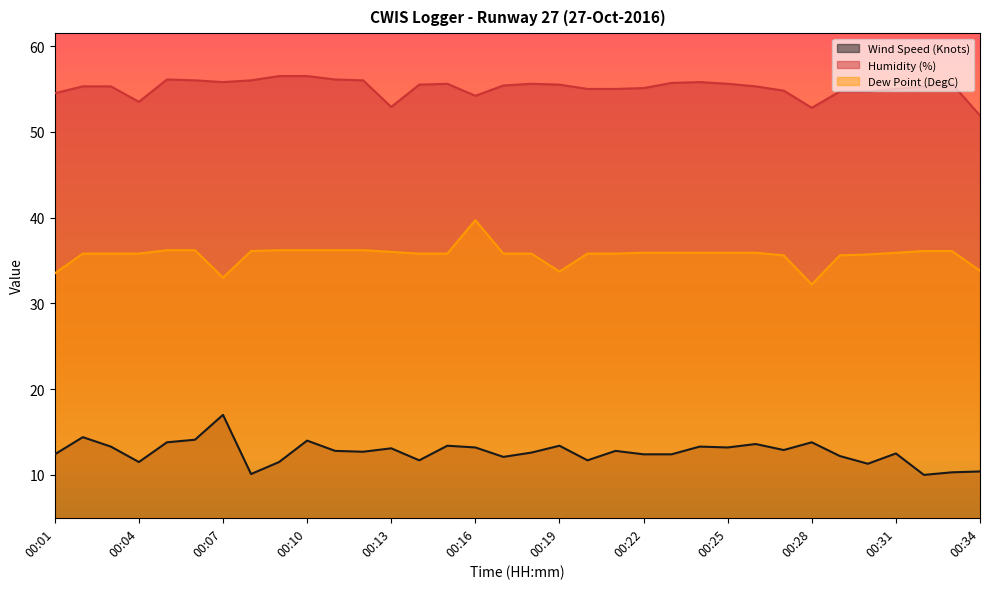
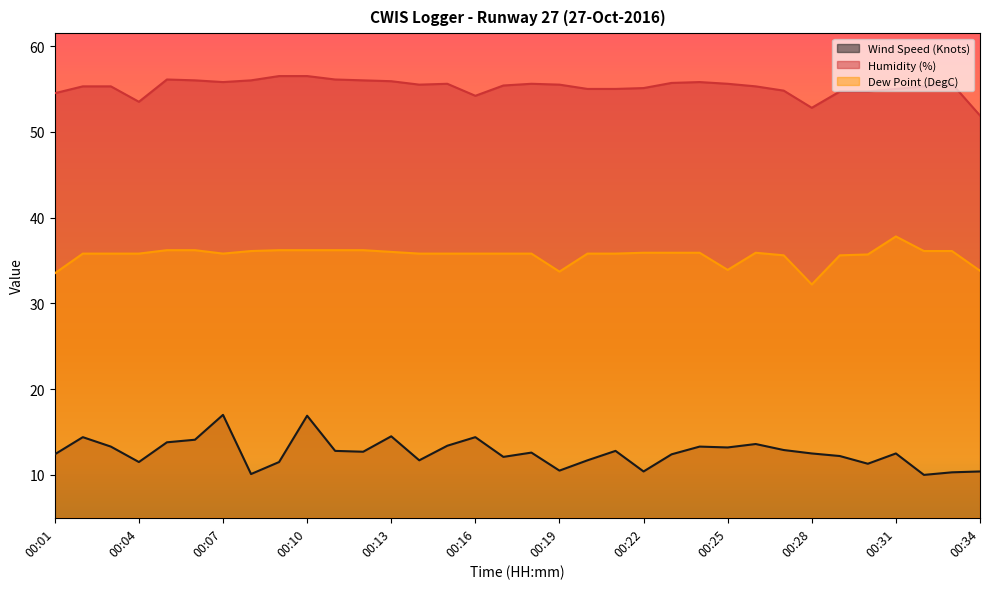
Dew Point (DegC), 00:07: 33 -> 36
Wind Speed (Knots), 00:10: 14 -> 17
Wind Speed (Knots), 00:13: 13 -> 15
Humidity (%), 00:13: 53 -> 56
Wind Speed (Knots), 00:16: 13 -> 14
Dew Point (DegC), 00:16: 40 -> 36
Wind Speed (Knots), 00:19: 13 -> 11
Wind Speed (Knots), 00:22: 12 -> 10
Dew Point (DegC), 00:25: 36 -> 34
Wind Speed (Knots), 00:28: 14 -> 13
Dew Point (DegC), 00:31: 36 -> 38
